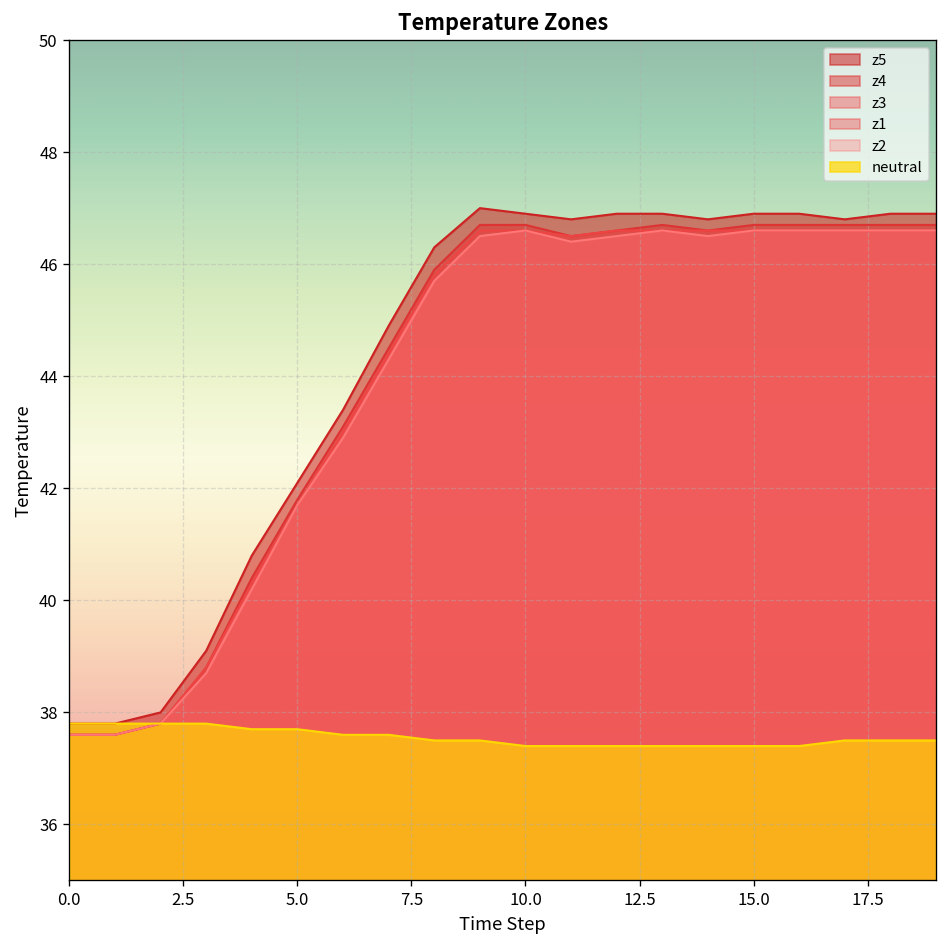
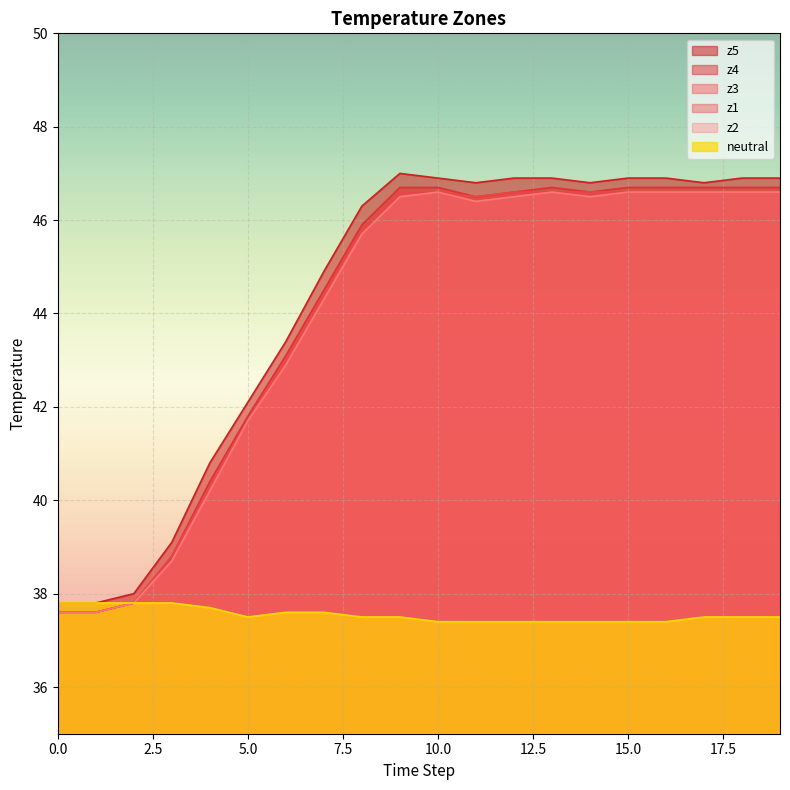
neutral, 5.0: 37.7 -> 37.5
